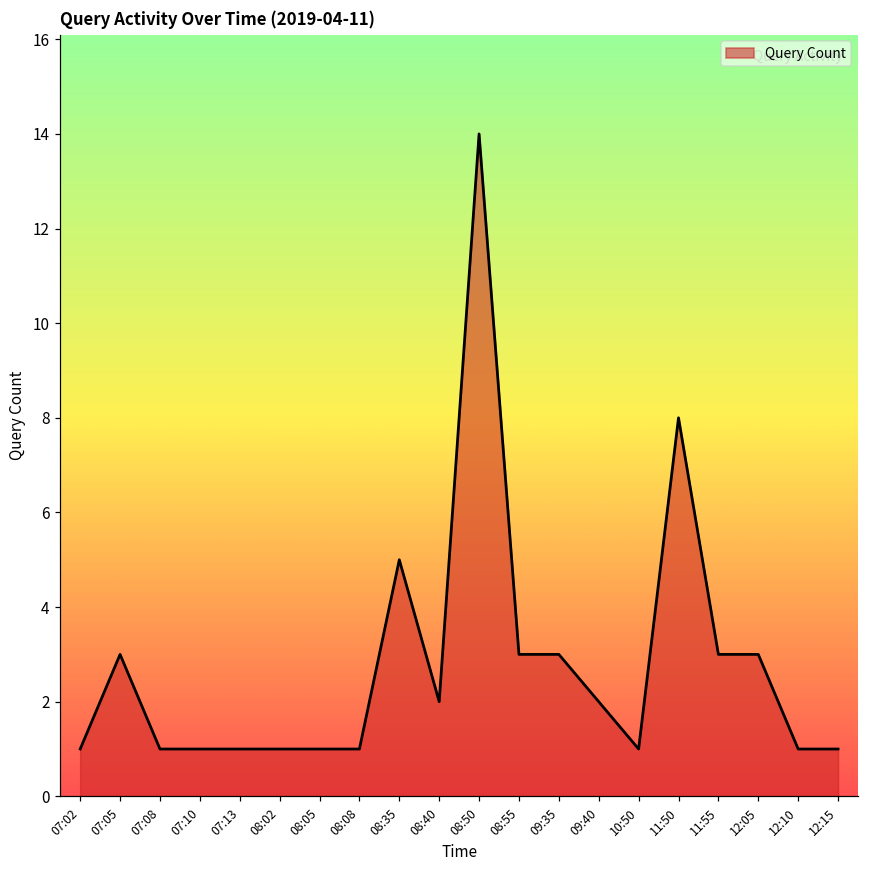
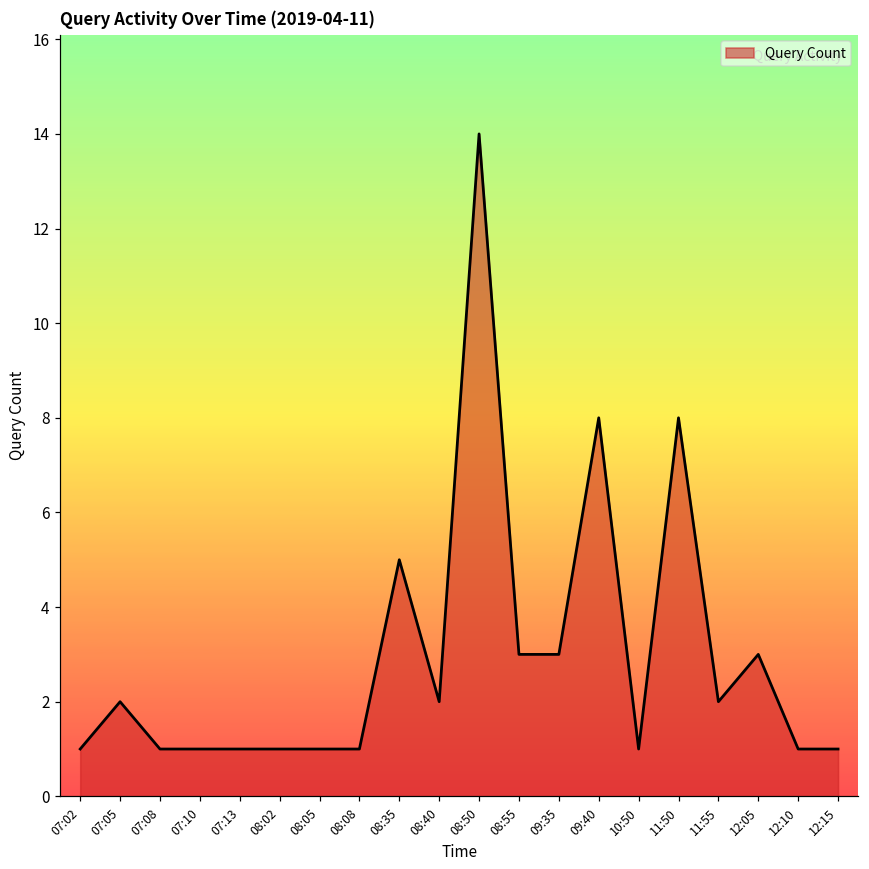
07:05: 3 -> 2
09:40: 2 -> 8
11:55: 3 -> 2
